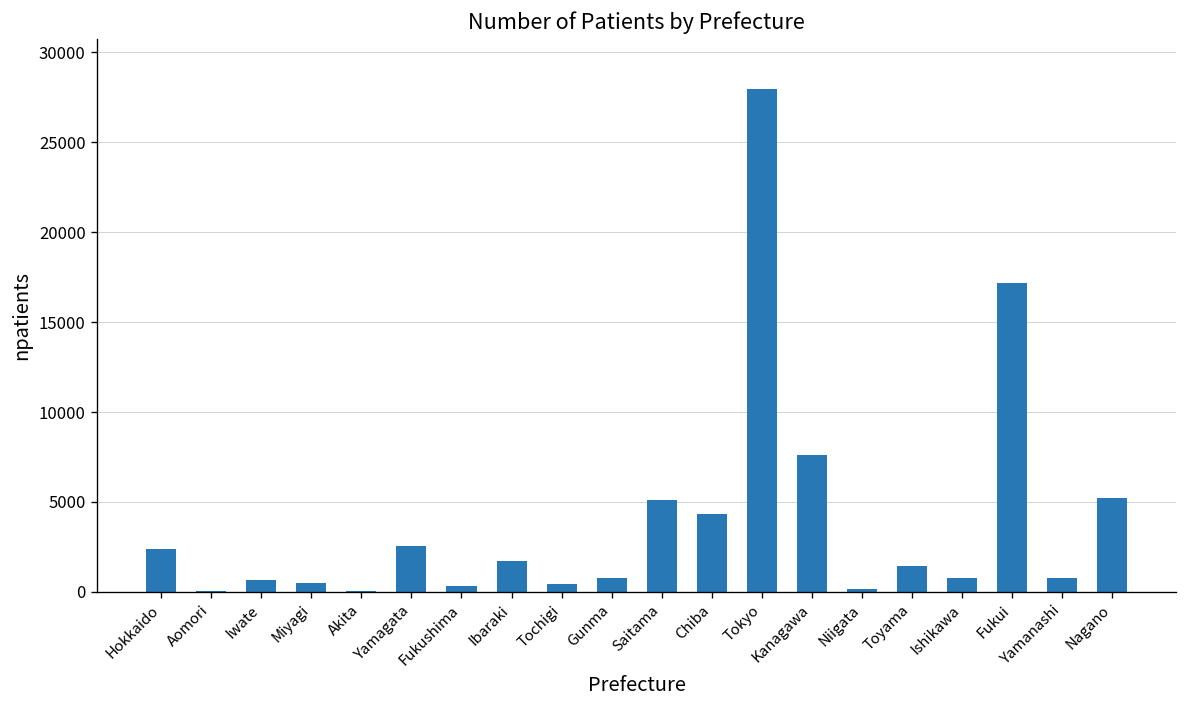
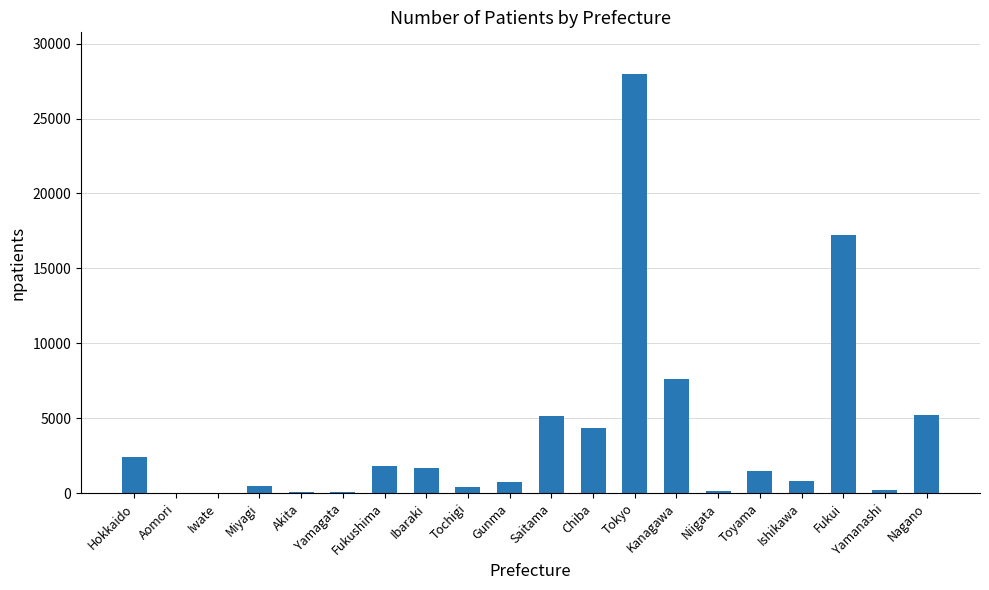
Iwate: 700 -> 0
Yamagata: 2500 -> 100
Fukushima: 300 -> 1800
Yamanashi: 700 -> 200
